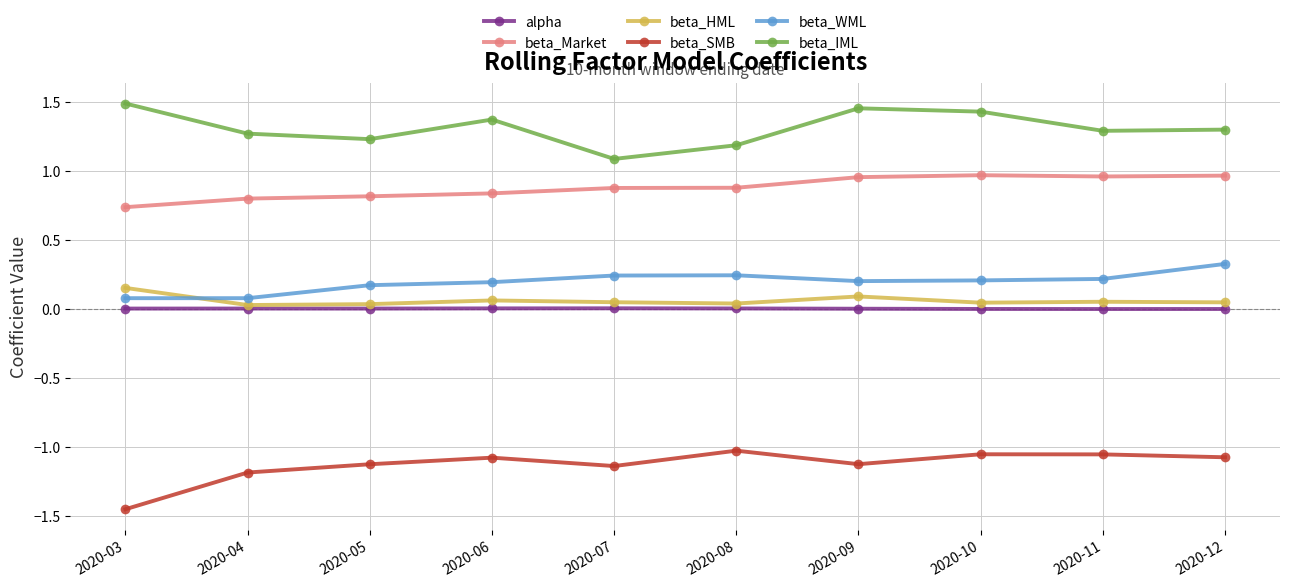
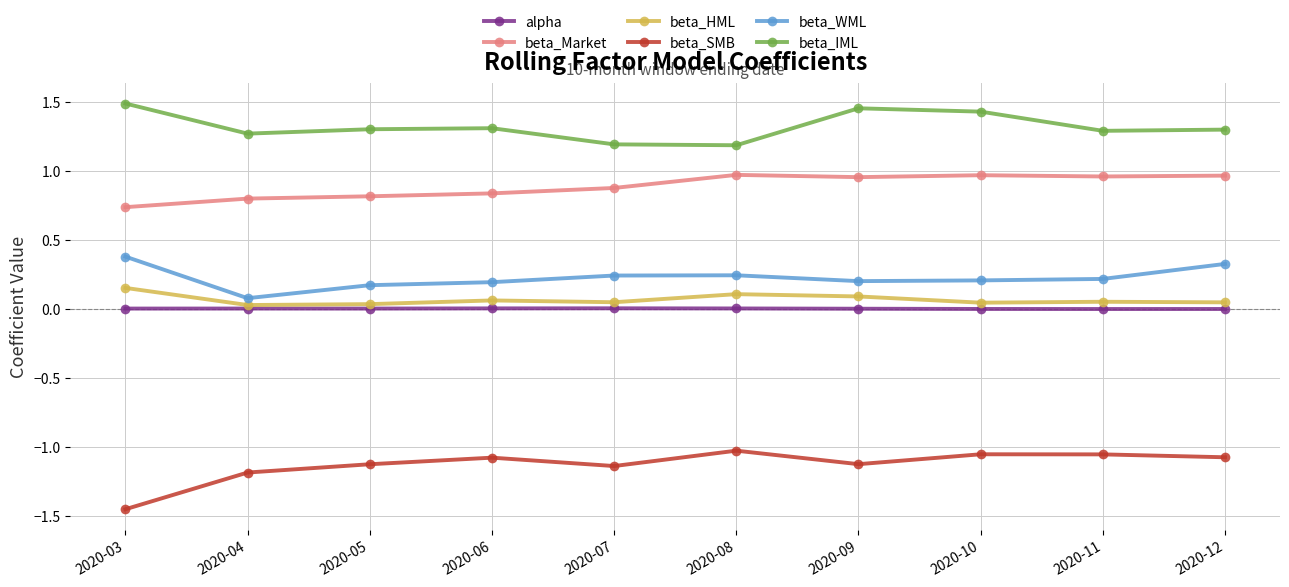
beta_WML, 2020-03: 0.08 -> 0.38
beta_IML, 2020-05: 1.23 -> 1.30
beta_IML, 2020-06: 1.37 -> 1.31
beta_IML, 2020-07: 1.09 -> 1.19
beta_Market, 2020-08: 0.88 -> 0.97
beta_HML, 2020-08: 0.04 -> 0.11
